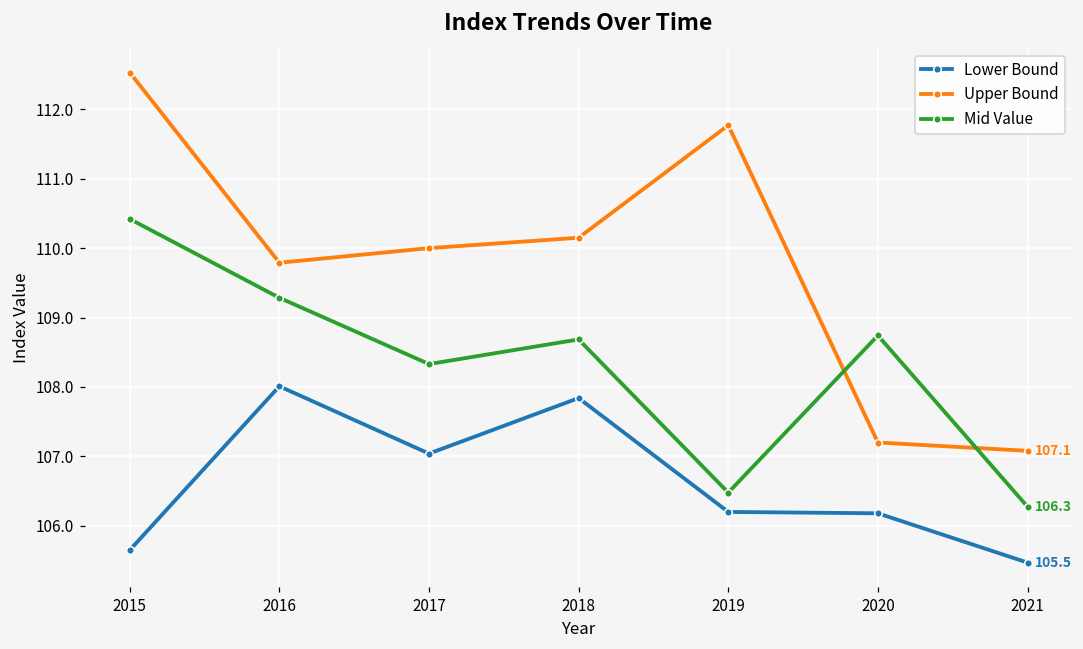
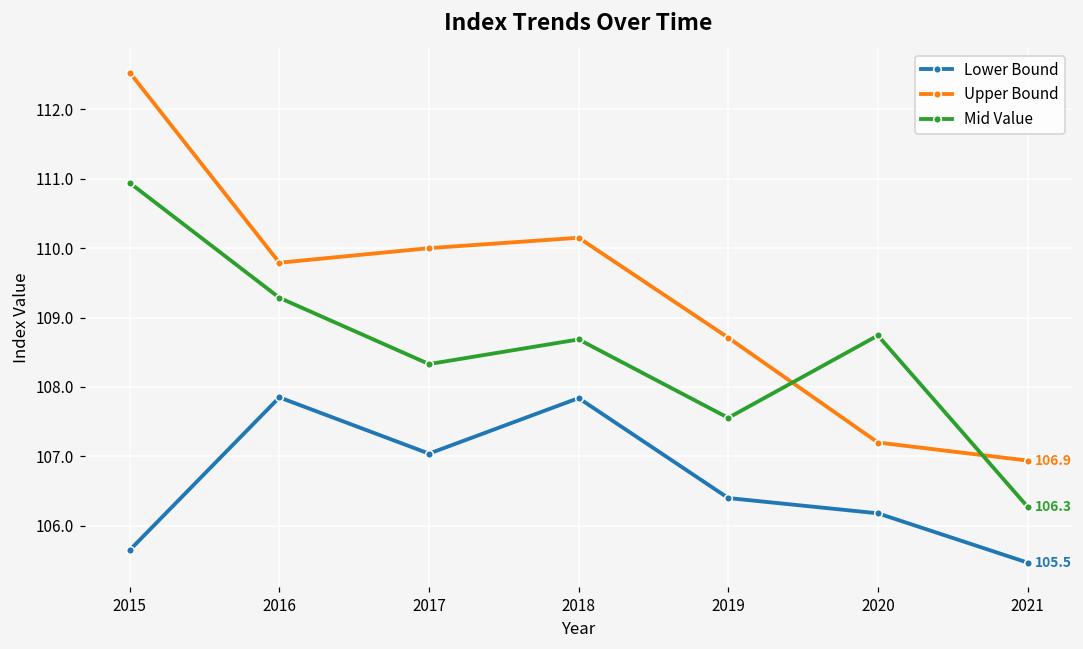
Mid Value, 2015: 110.4 -> 110.9
Lower Bound, 2016: 108.0 -> 107.9
Lower Bound, 2019: 106.2 -> 106.4
Upper Bound, 2019: 111.8 -> 108.7
Mid Value, 2019: 106.5 -> 107.6
Upper Bound, 2021: 107.1 -> 106.9
